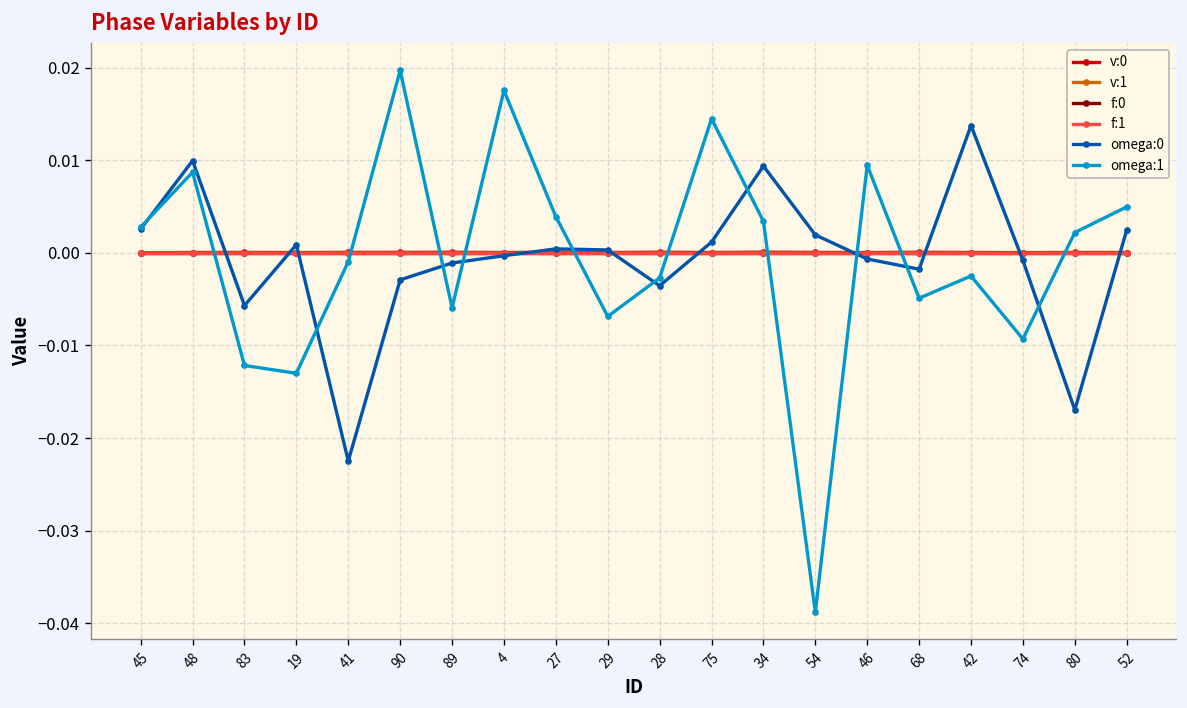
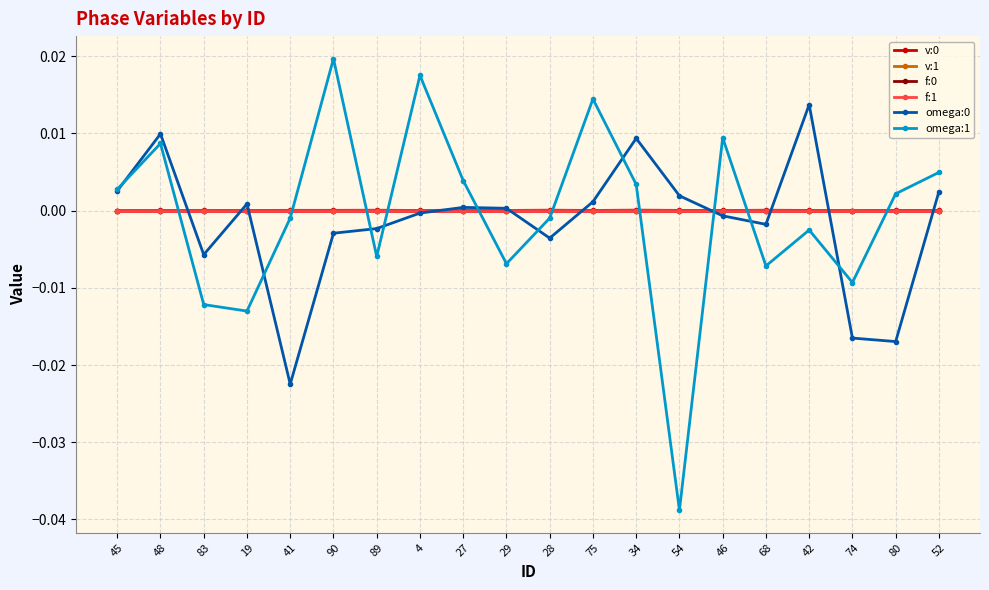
omega:0, 89: -0.001 -> -0.002
omega:1, 28: -0.003 -> -0.001
omega:1, 68: -0.005 -> -0.007
omega:0, 74: -0.001 -> -0.017
